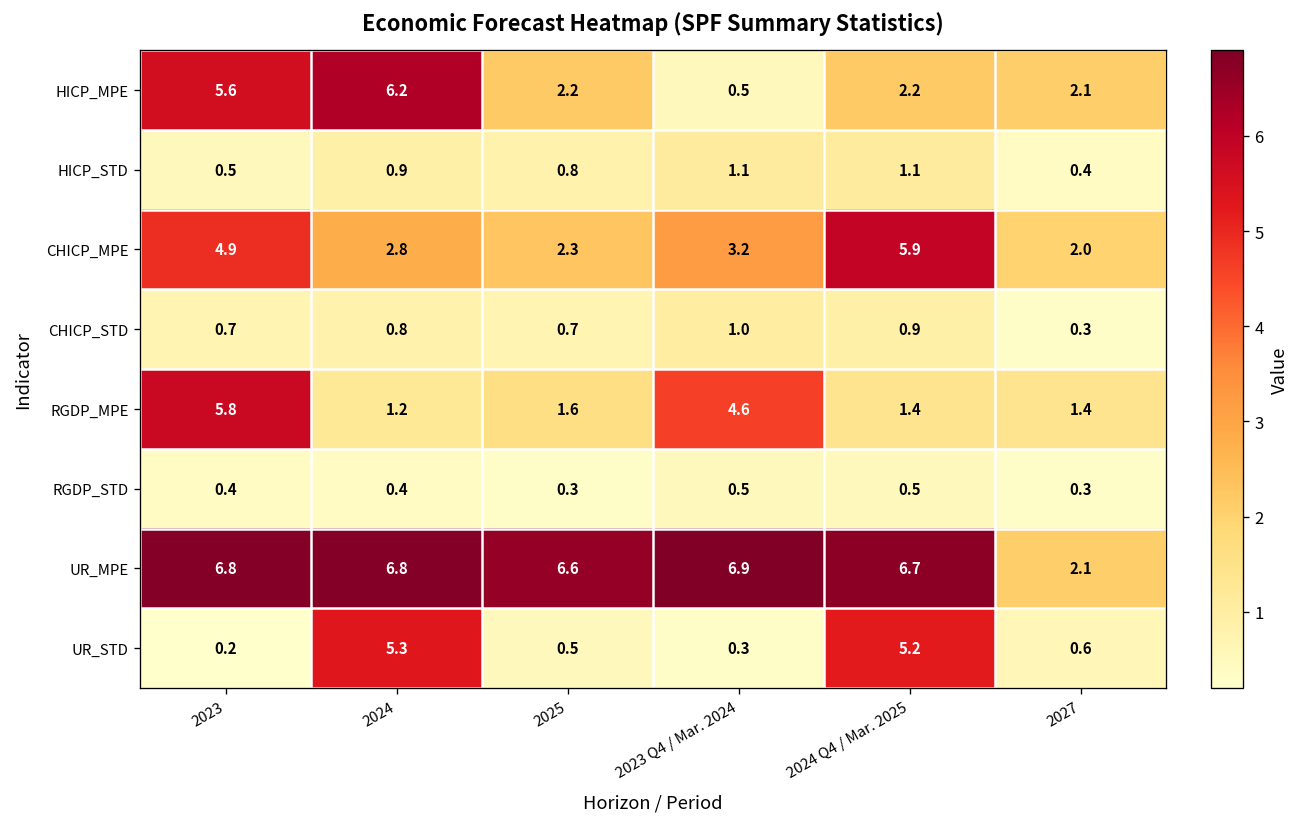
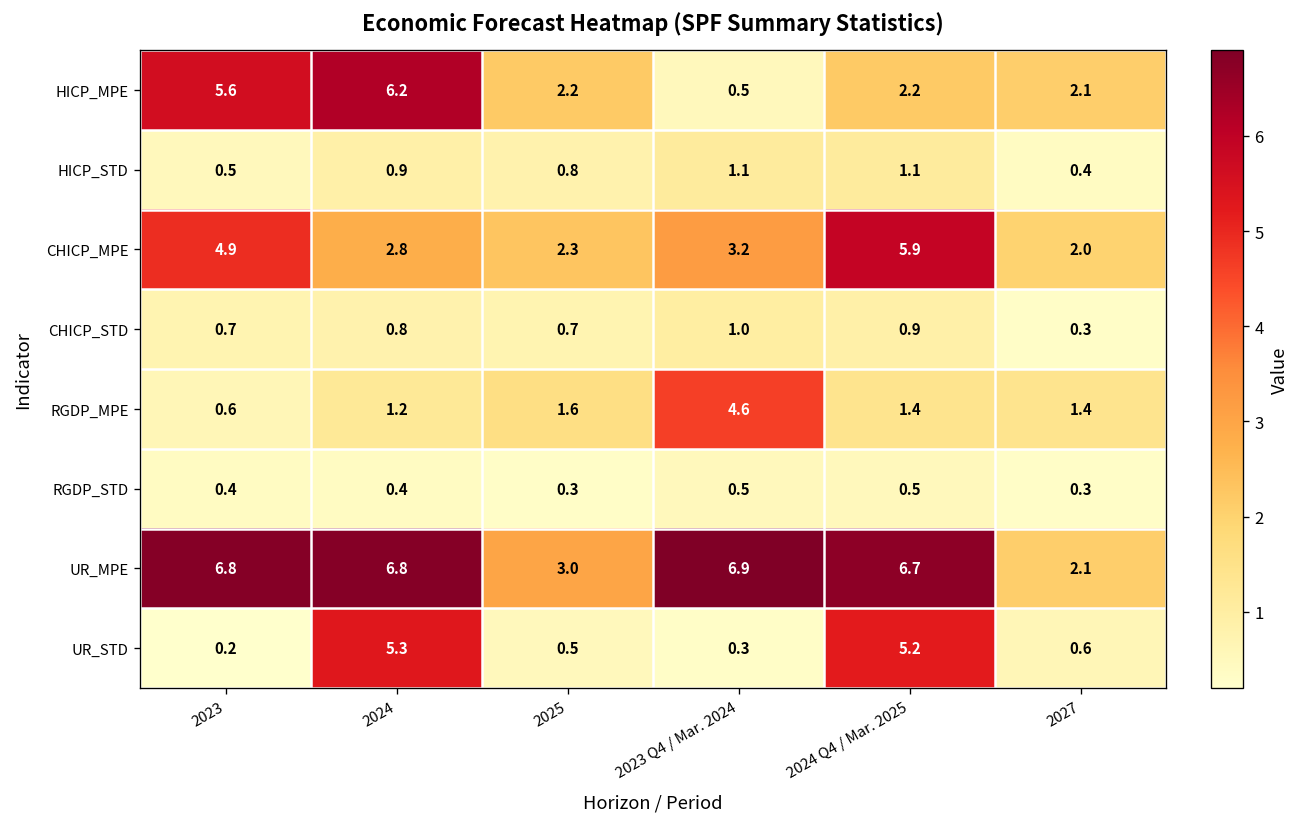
RGDP_MPE, 2023: 5.8 -> 0.6
UR_MPE, 2025: 6.6 -> 3.0
